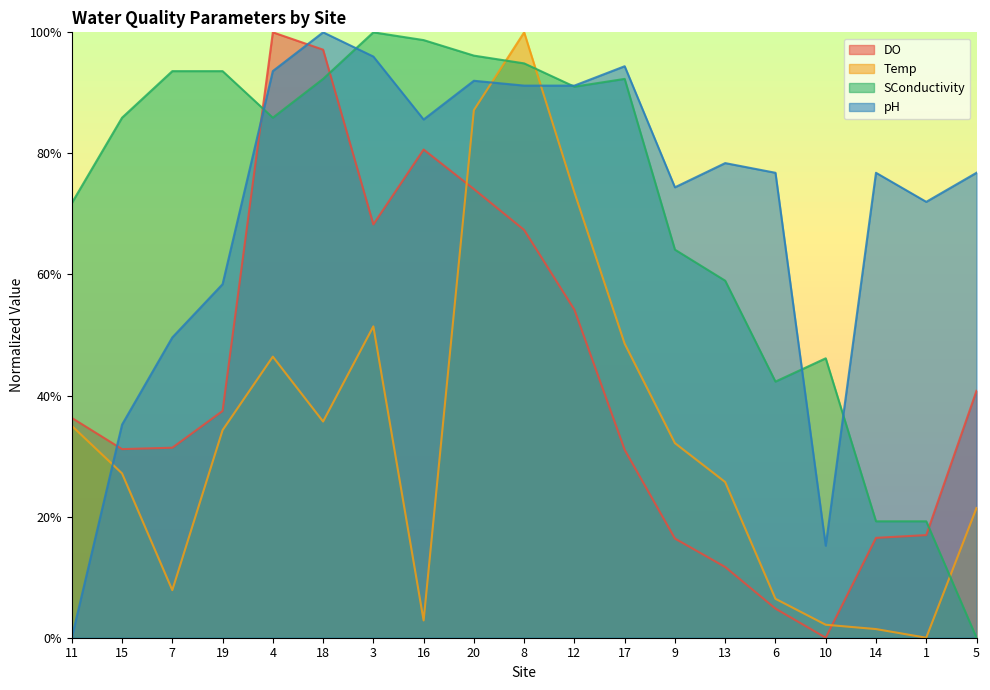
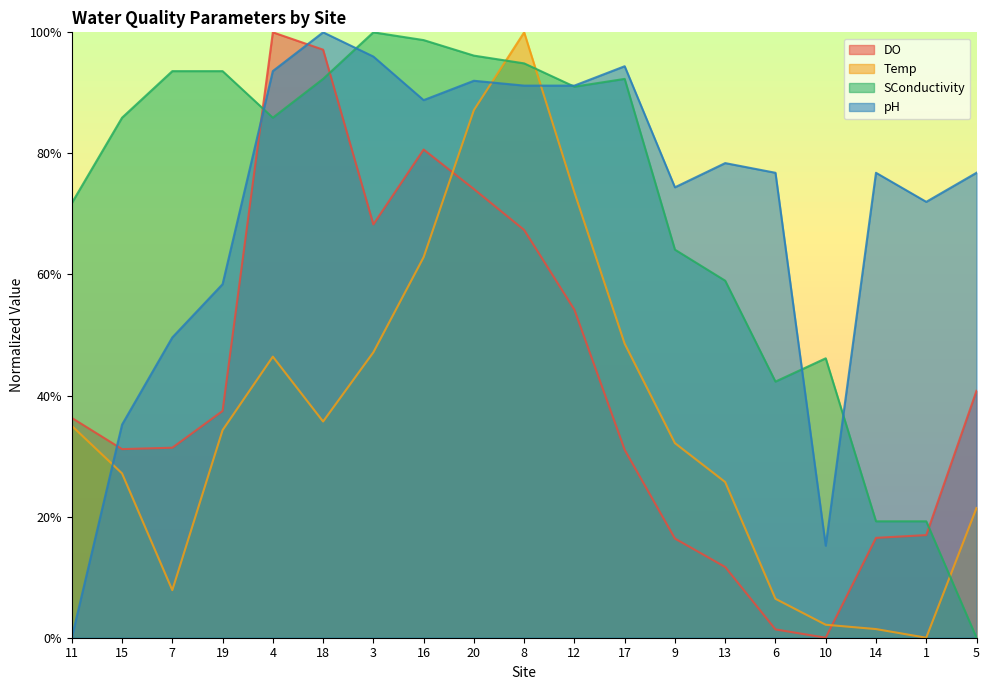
Temp, 3: 51% -> 47%
Temp, 16: 3% -> 63%
pH, 16: 86% -> 89%
DO, 6: 5% -> 1%
